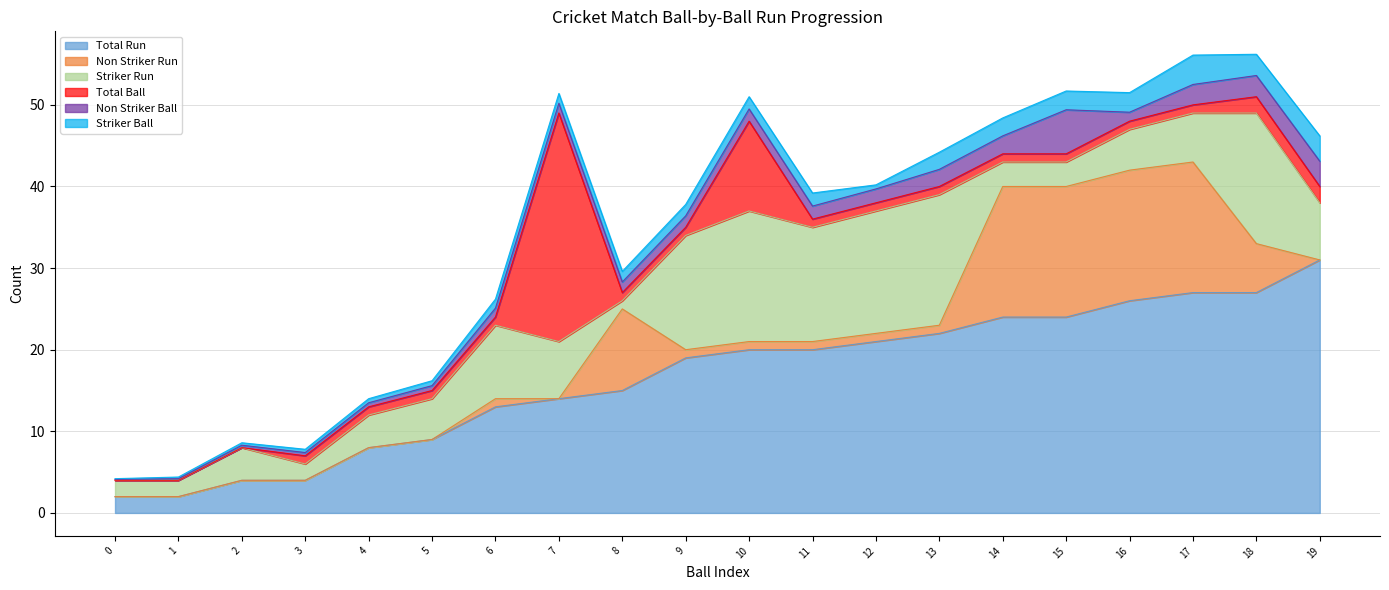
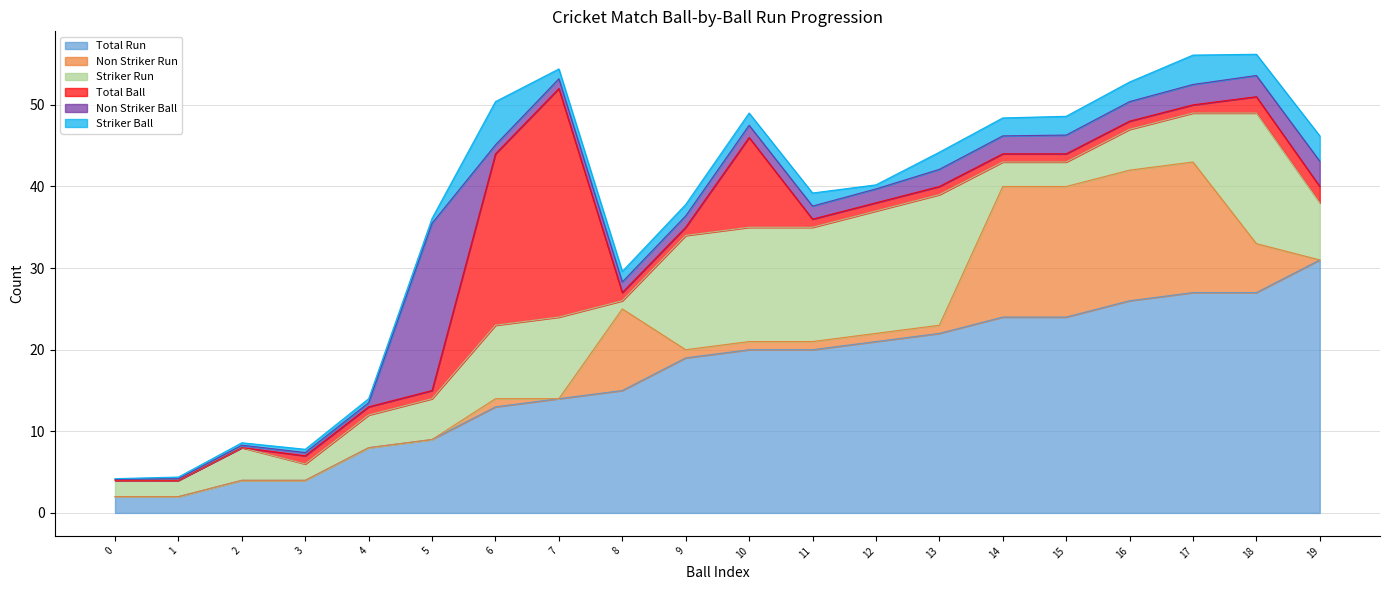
Non Striker Ball, 5: 1 -> 21
Total Ball, 6: 1 -> 21
Striker Ball, 6: 1 -> 5
Striker Run, 7: 7 -> 10
Striker Run, 10: 16 -> 14
Non Striker Ball, 15: 5 -> 2
Non Striker Ball, 16: 1 -> 2
